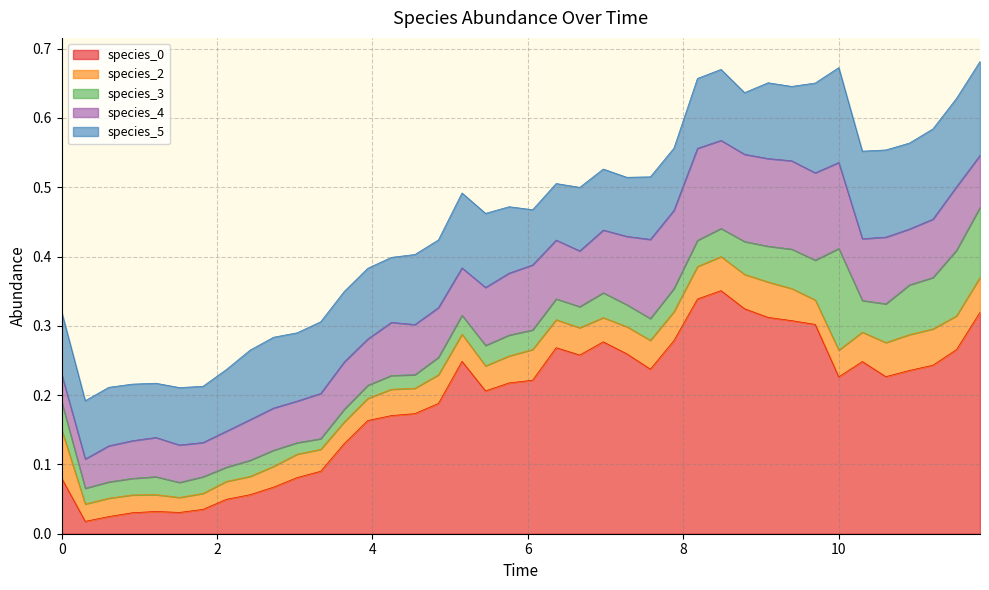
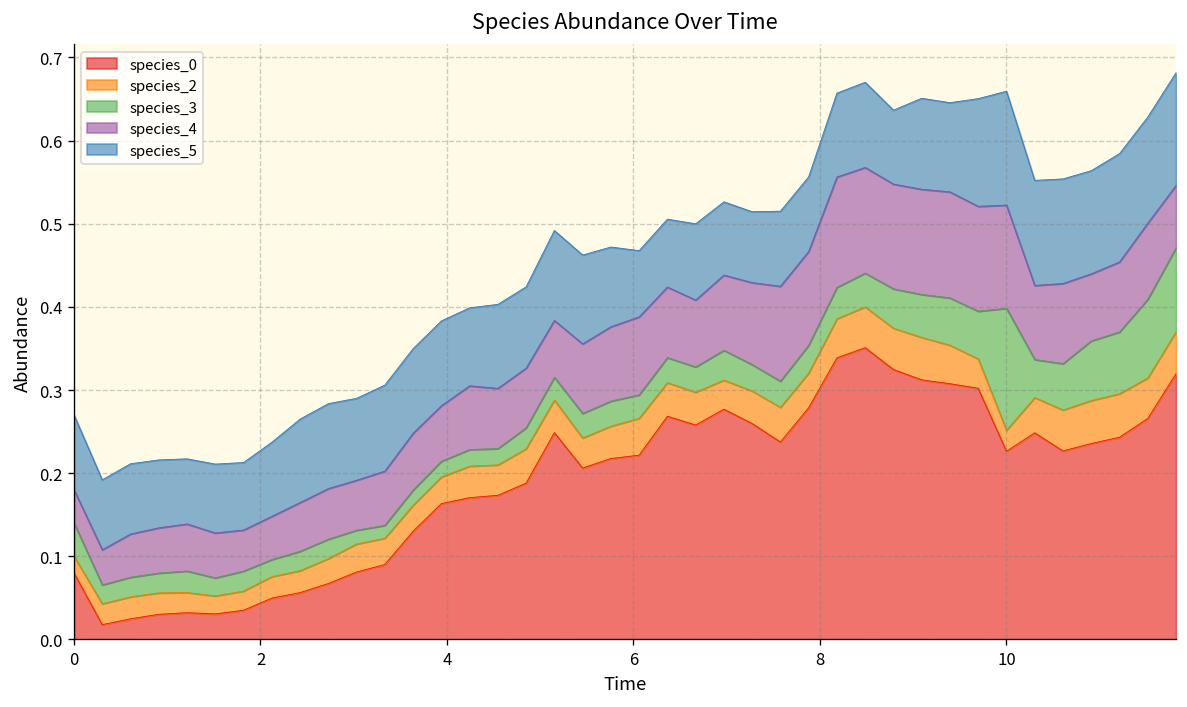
species_2, 0: 0.07 -> 0.02
species_2, 10: 0.04 -> 0.03
